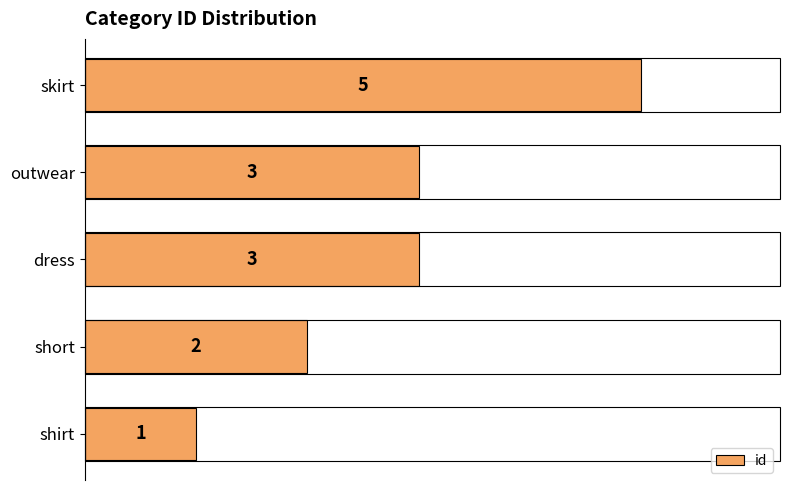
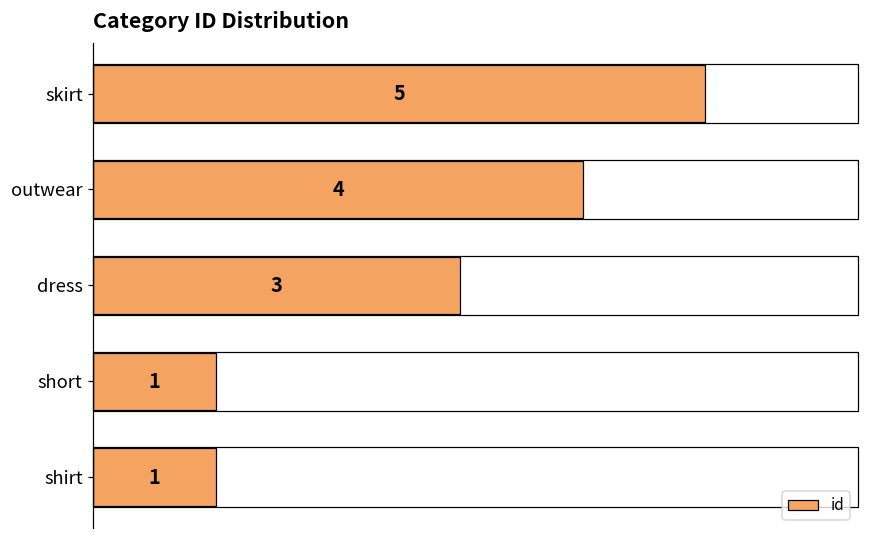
outwear: 3 -> 4
short: 2 -> 1
